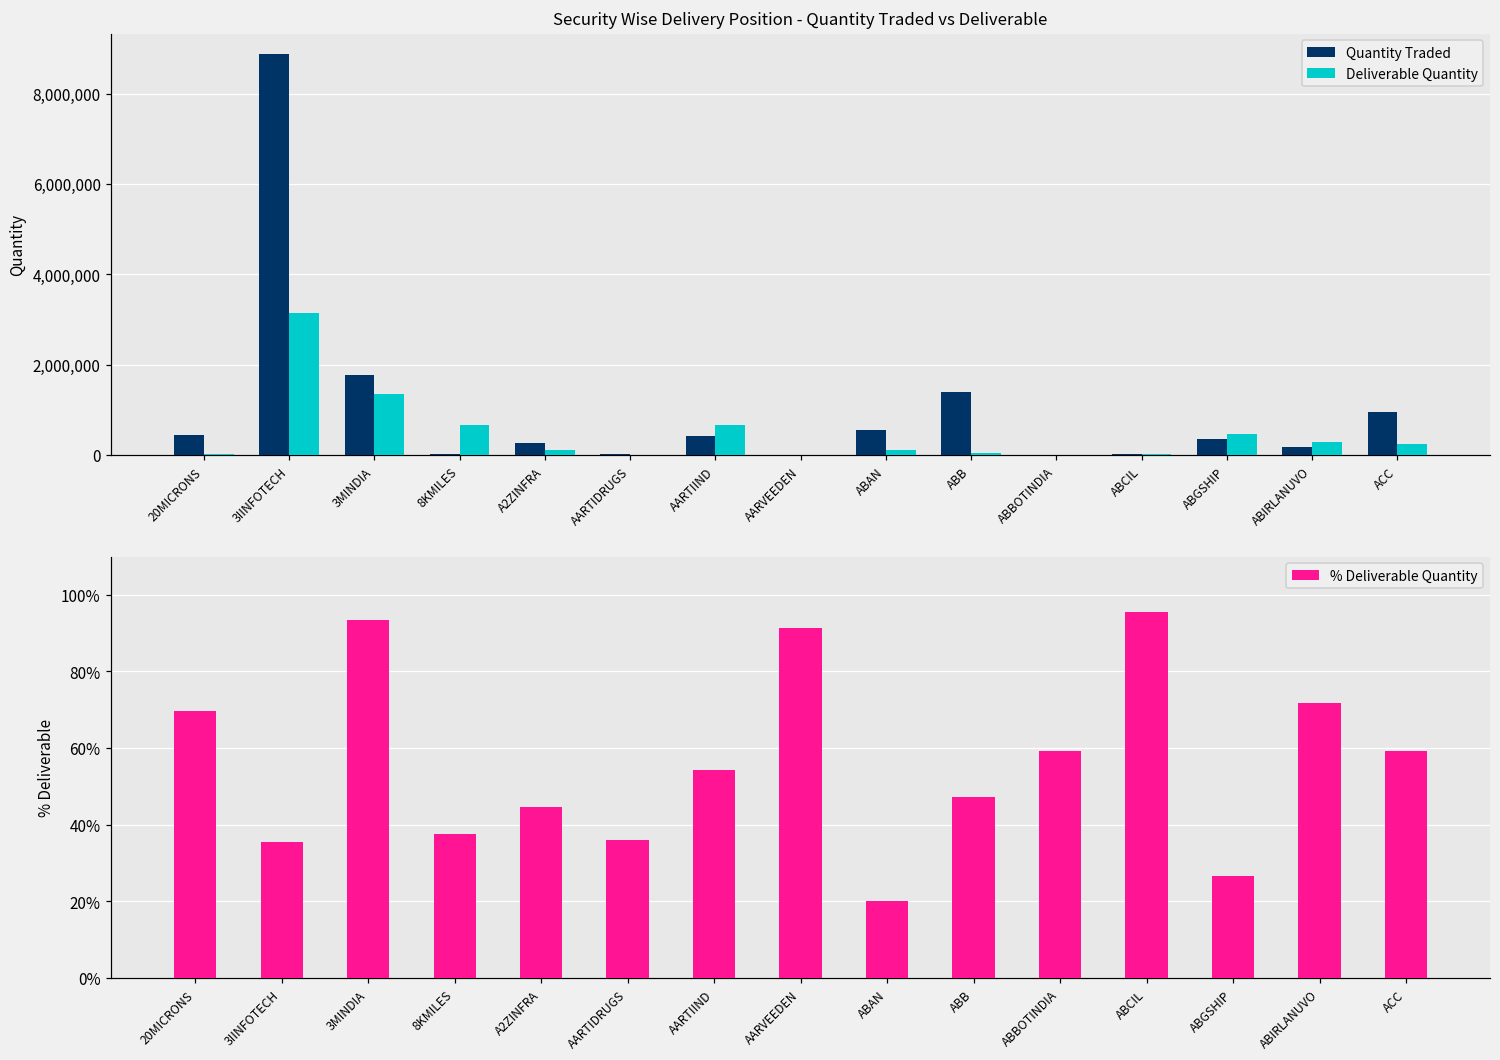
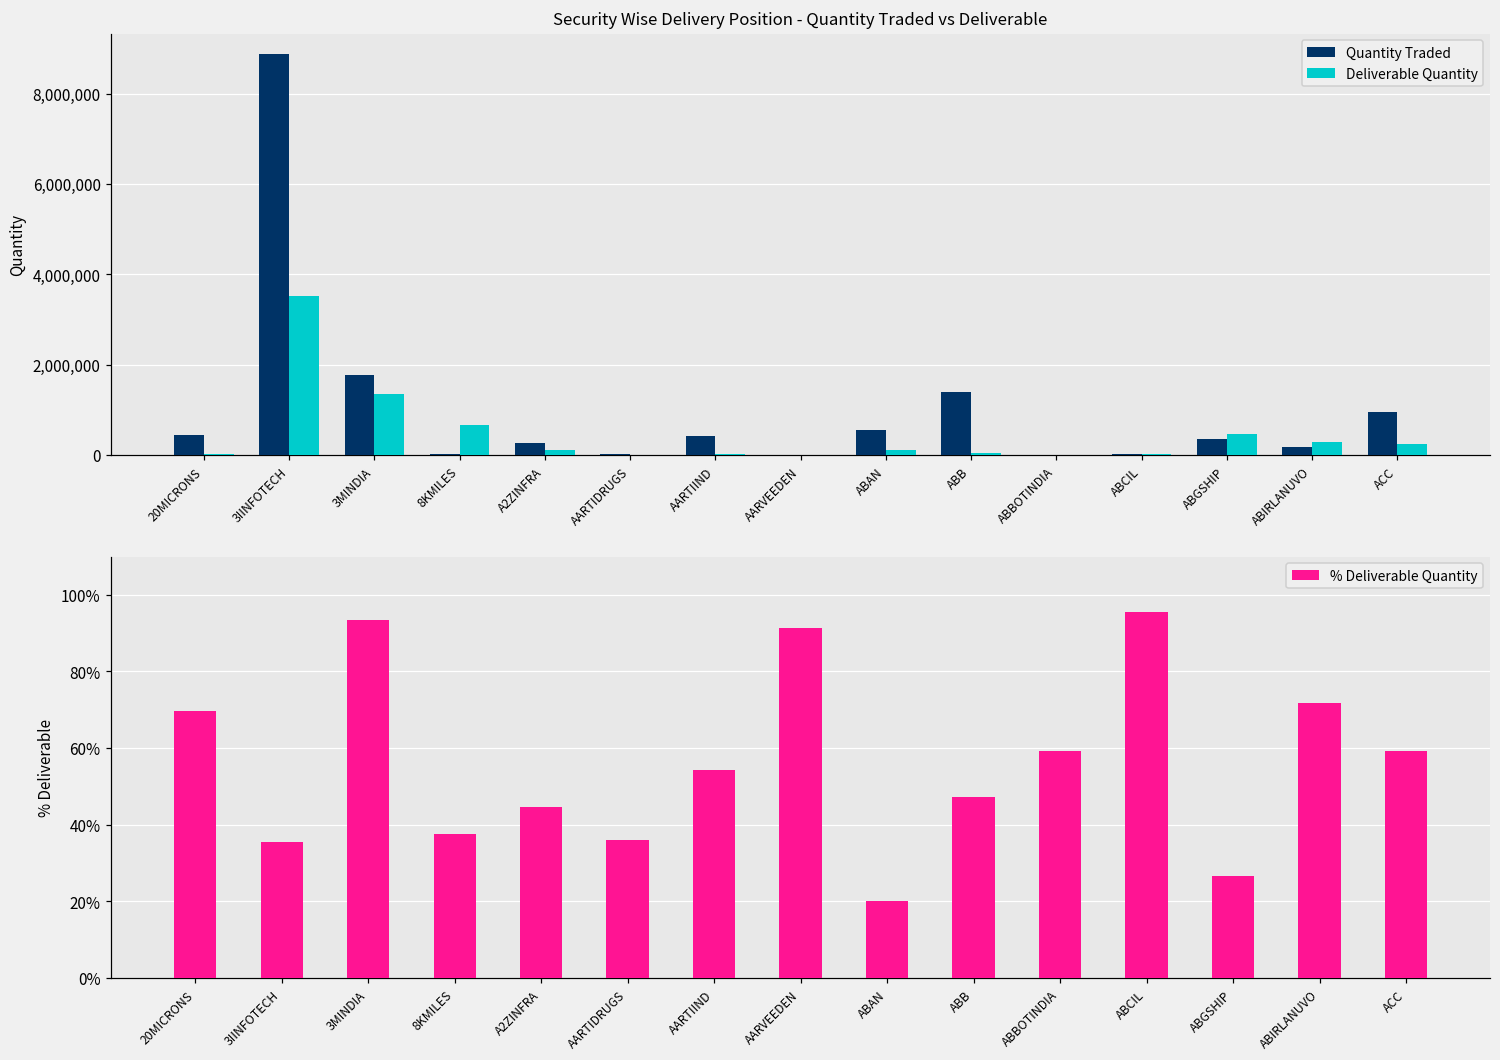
Security Wise Delivery Position - Quantity Traded vs Deliverable, Deliverable Quantity, 3IINFOTECH: 3,100,000 -> 3,500,000
Security Wise Delivery Position - Quantity Traded vs Deliverable, Deliverable Quantity, AARTIIND: 700,000 -> 0
